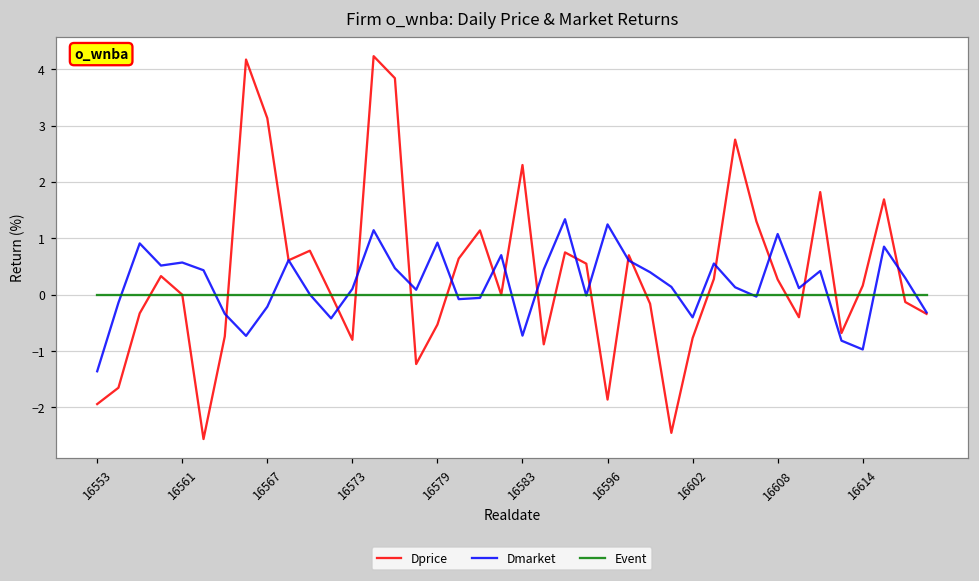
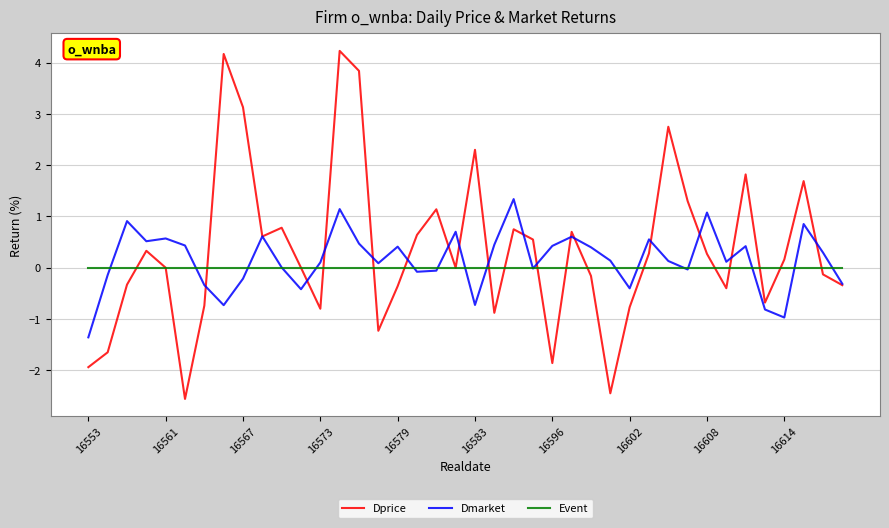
Dprice, 16579: -0.5 -> -0.4
Dmarket, 16579: 0.9 -> 0.4
Dmarket, 16596: 1.2 -> 0.4
